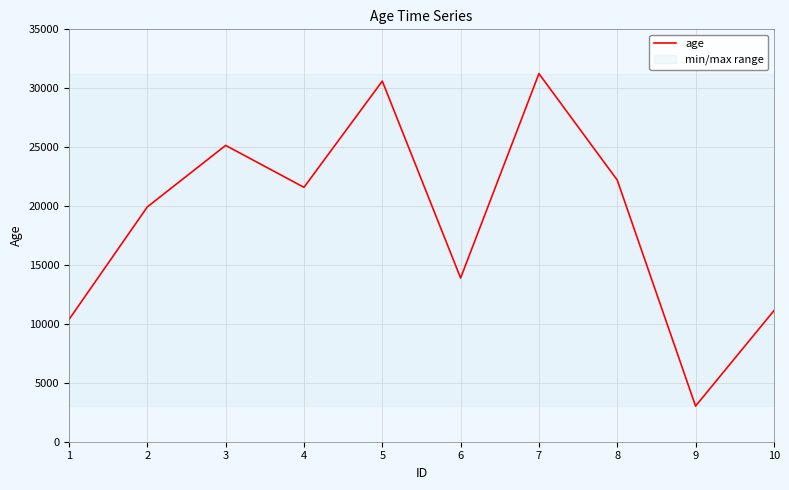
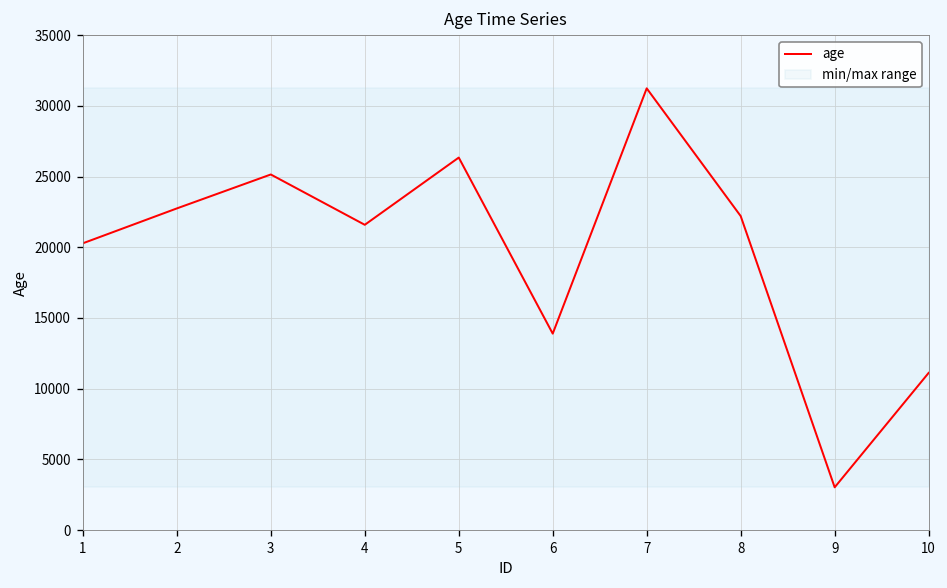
age, 1: 10400 -> 20300
age, 2: 19900 -> 22700
age, 5: 30600 -> 26300
